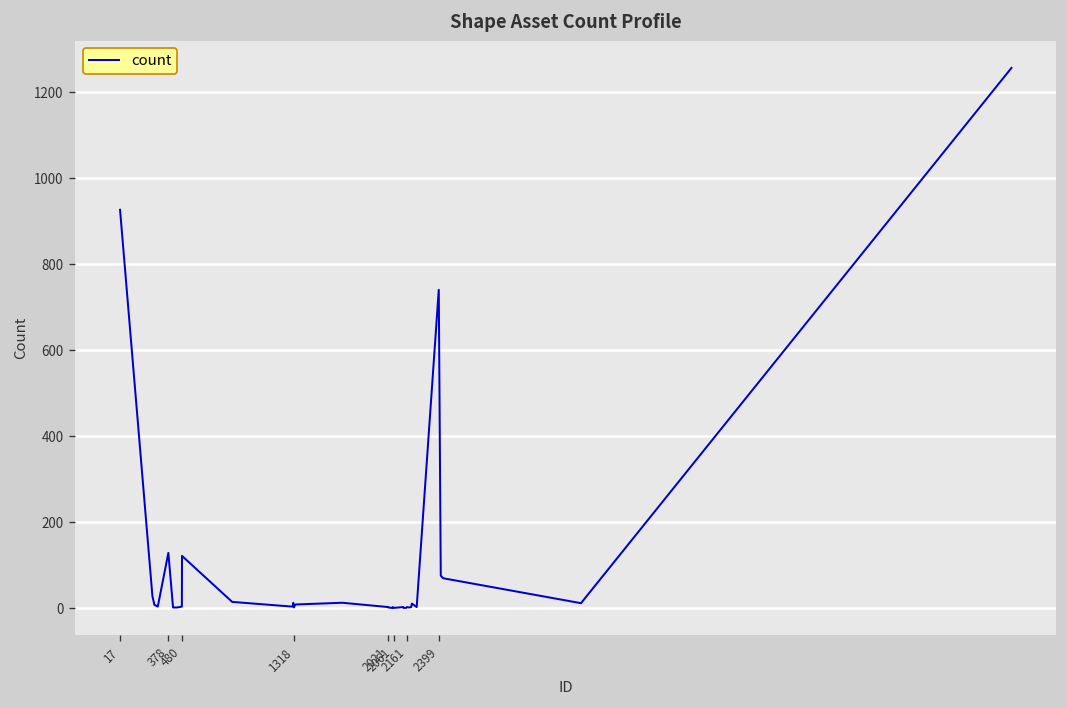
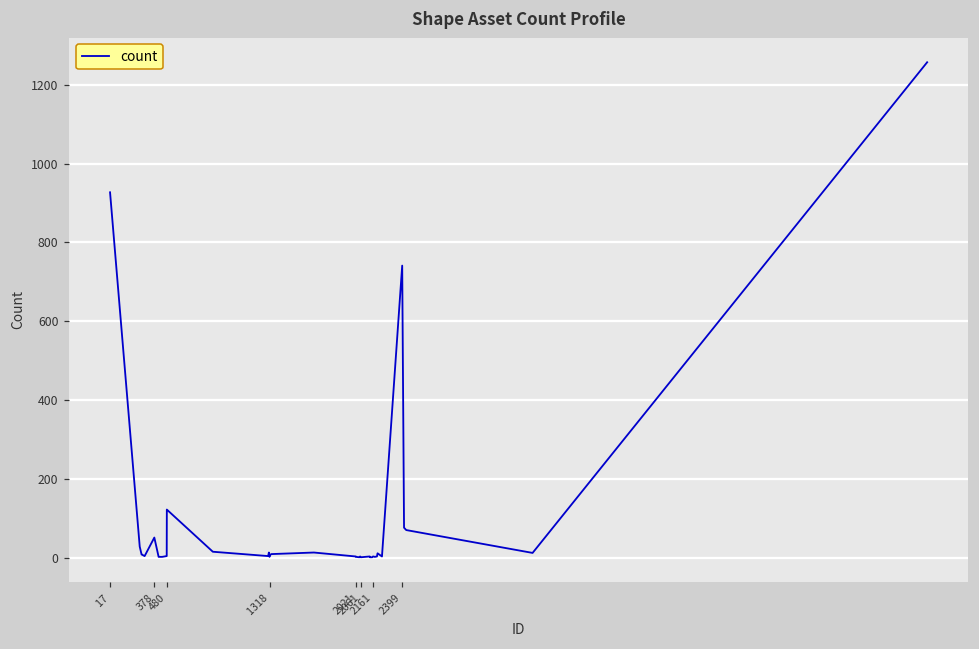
378: 130 -> 50
